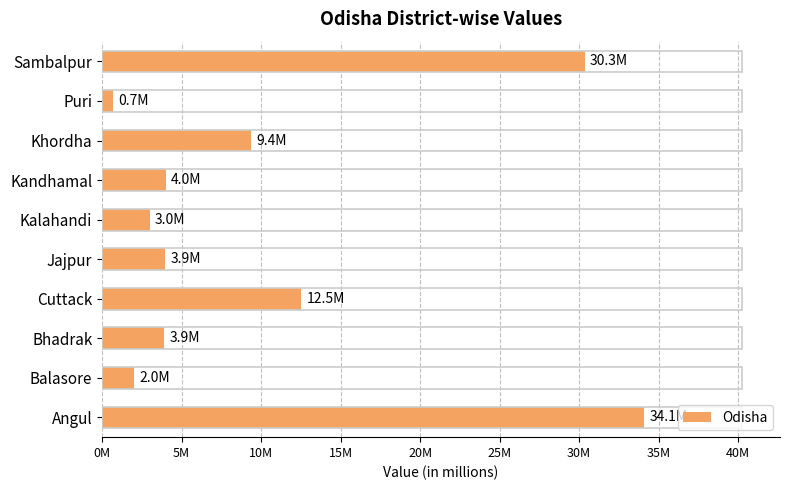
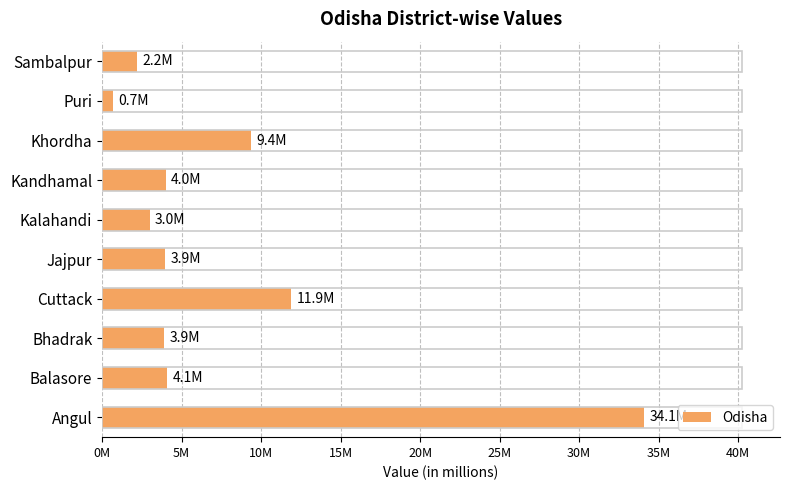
Sambalpur: 30.3M -> 2.2M
Cuttack: 12.5M -> 11.9M
Balasore: 2.0M -> 4.1M
